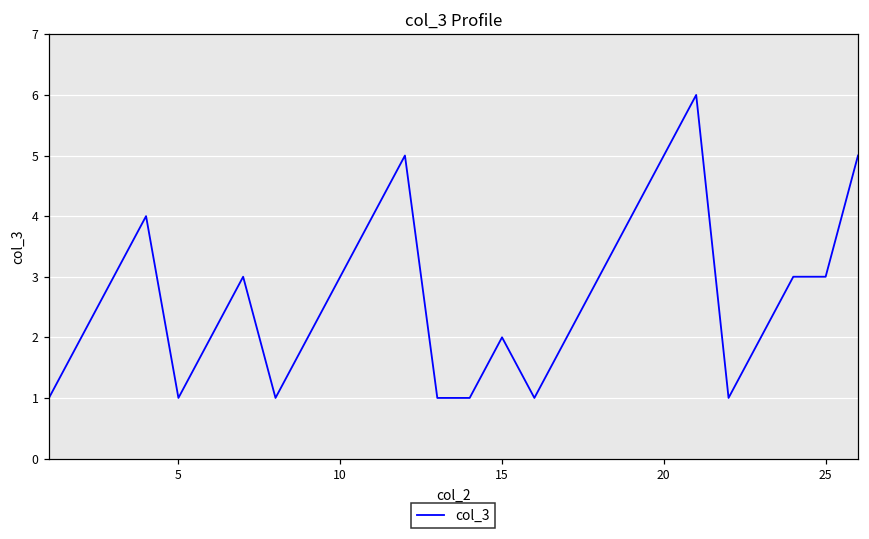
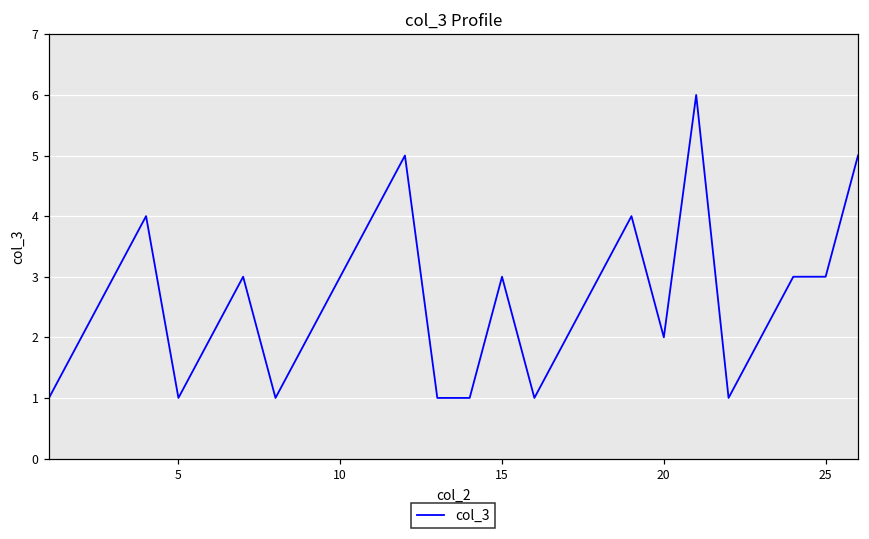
15: 2 -> 3
20: 5 -> 2
